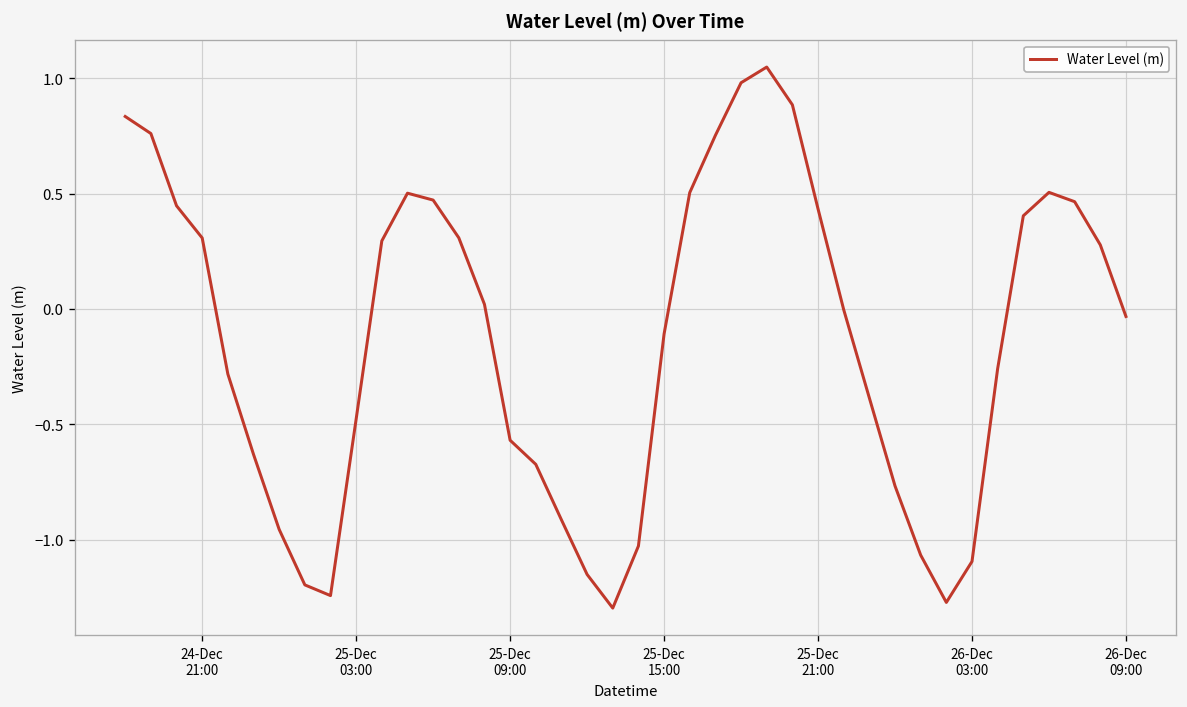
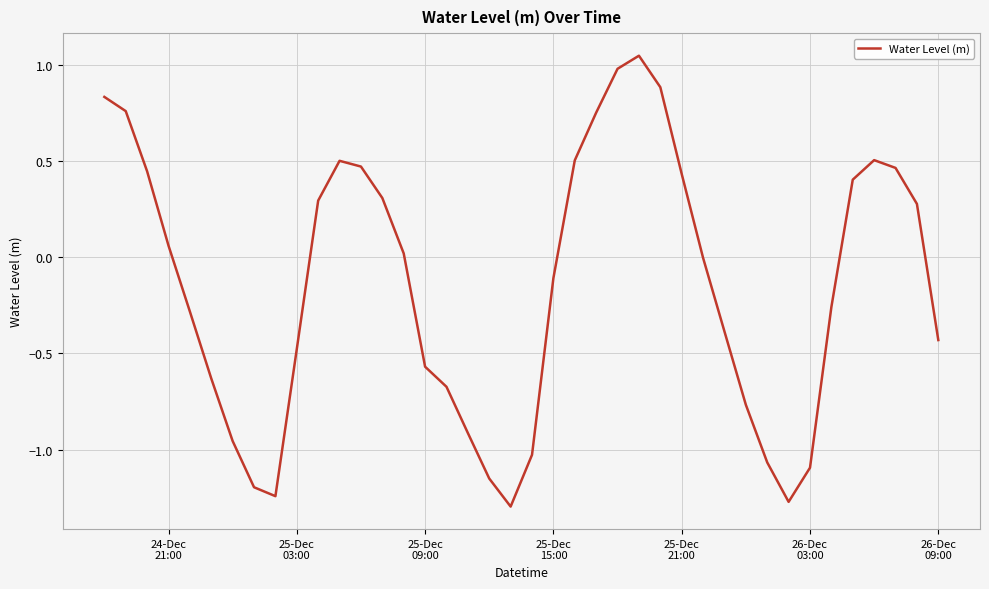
24-Dec 21:00: 0.31 -> 0.06
26-Dec 09:00: -0.03 -> -0.43
